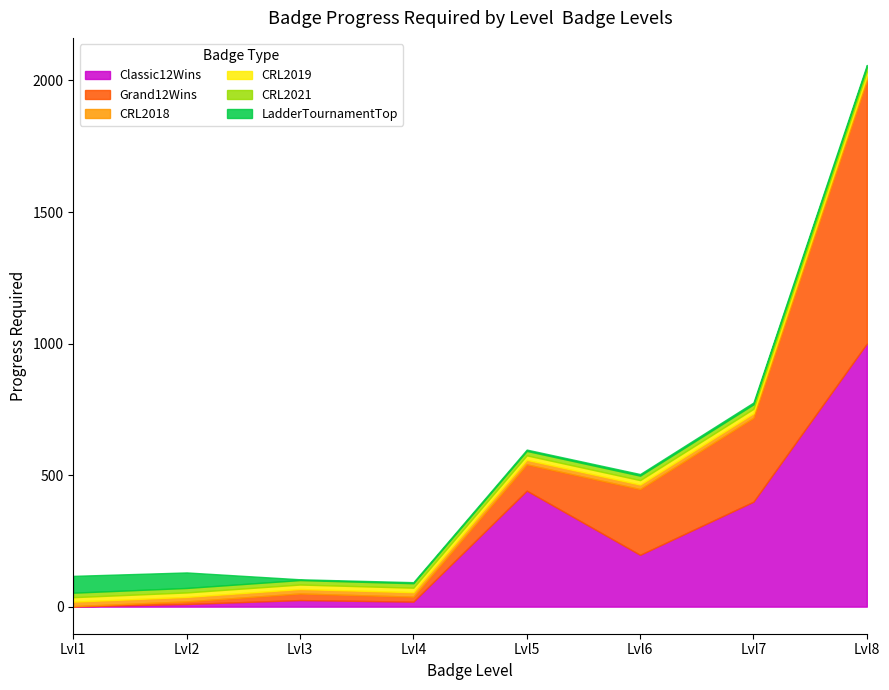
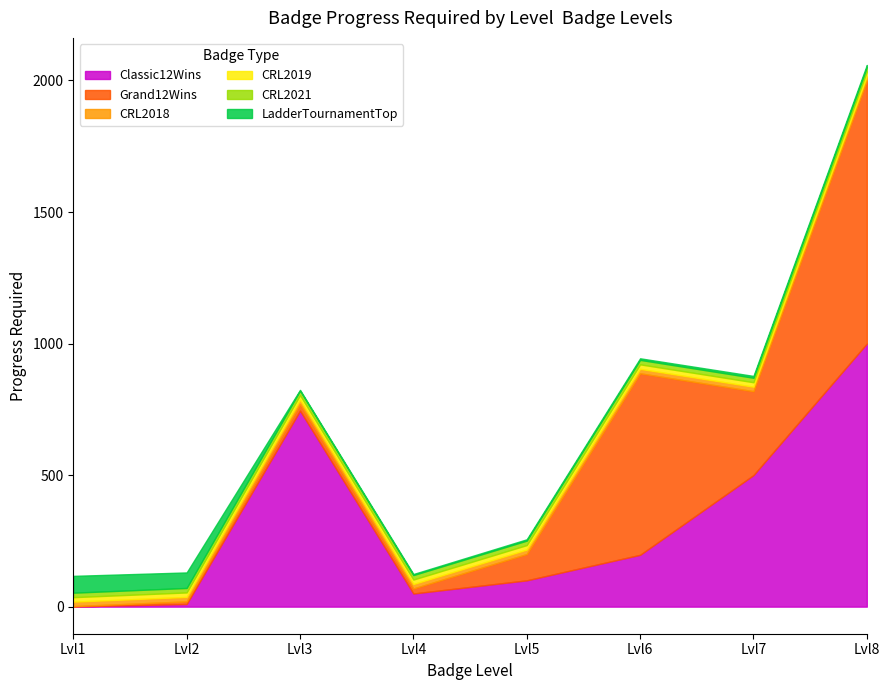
Classic12Wins, Lvl3: 30 -> 750
Classic12Wins, Lvl4: 20 -> 50
Classic12Wins, Lvl5: 440 -> 100
Grand12Wins, Lvl6: 250 -> 690
Classic12Wins, Lvl7: 400 -> 500
